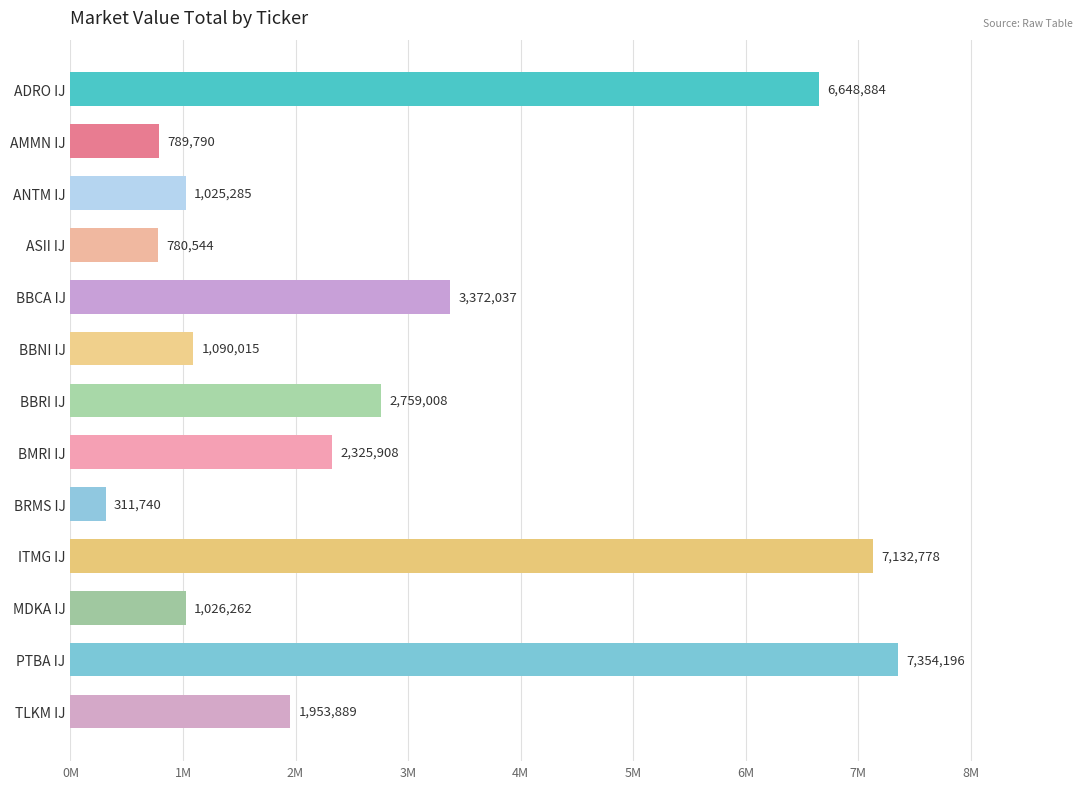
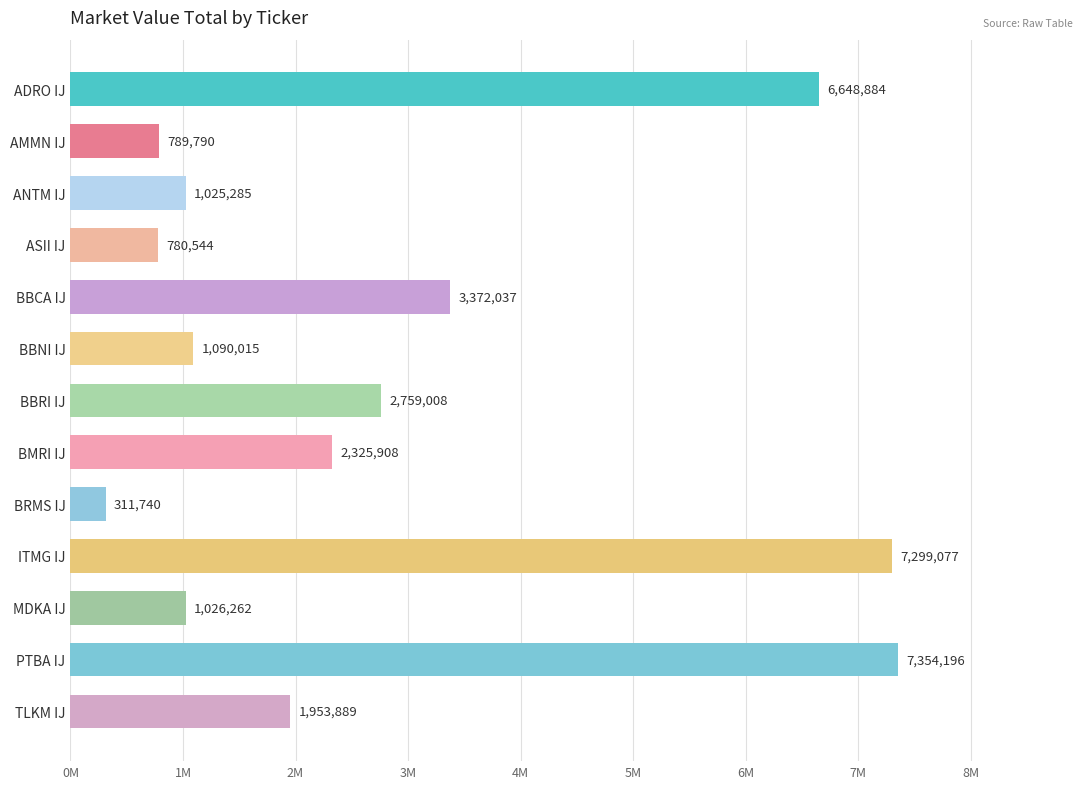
ITMG IJ: 7,132,778 -> 7,299,077
